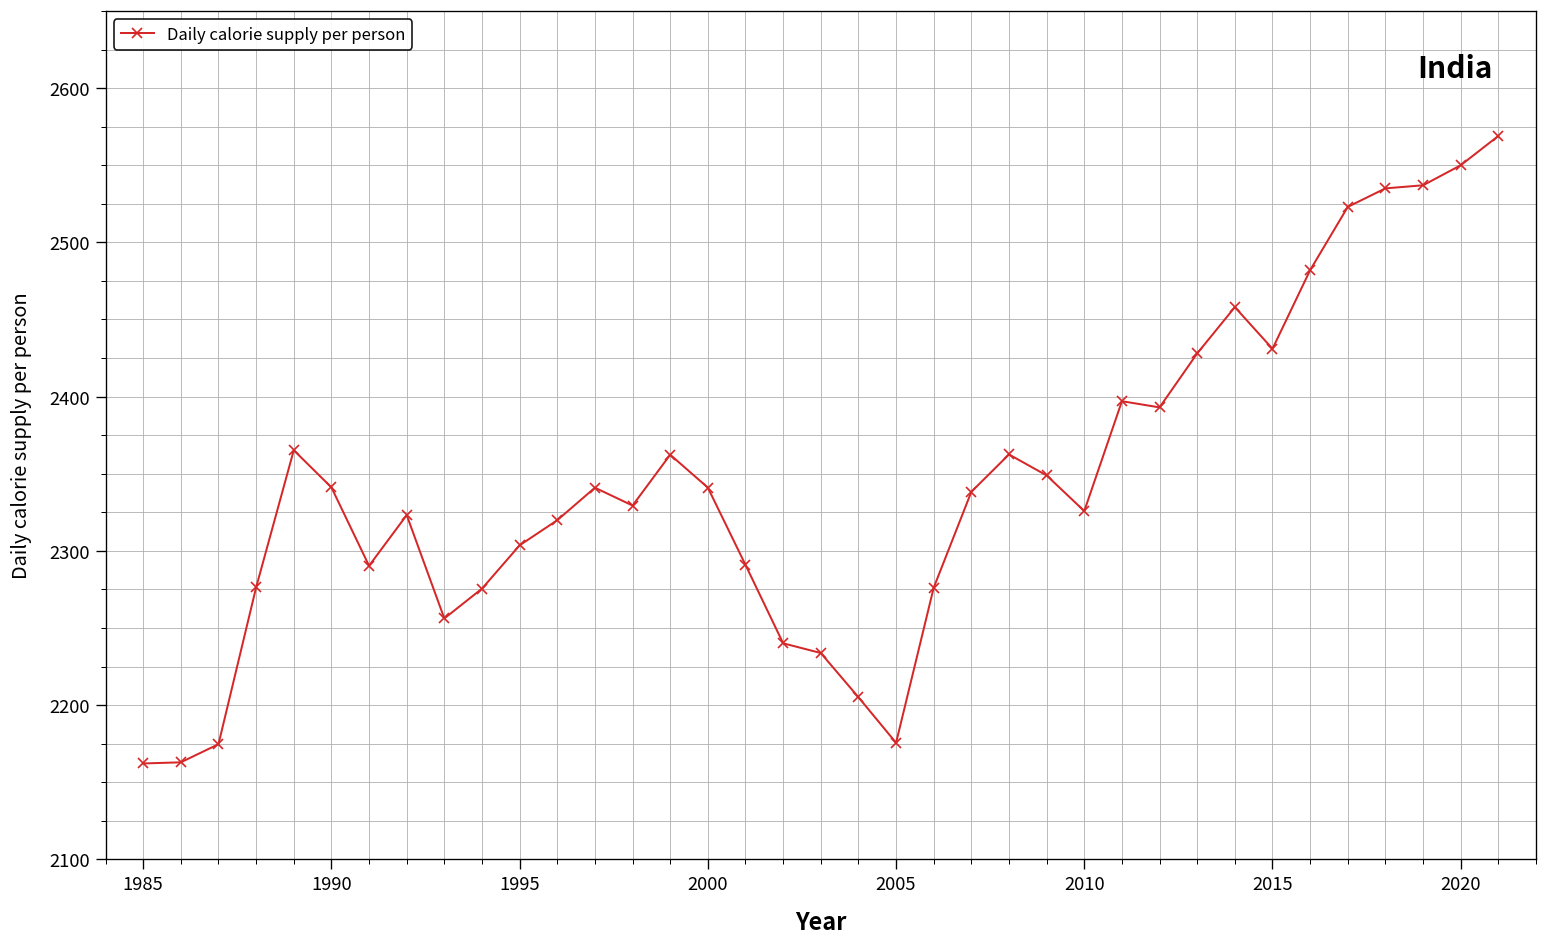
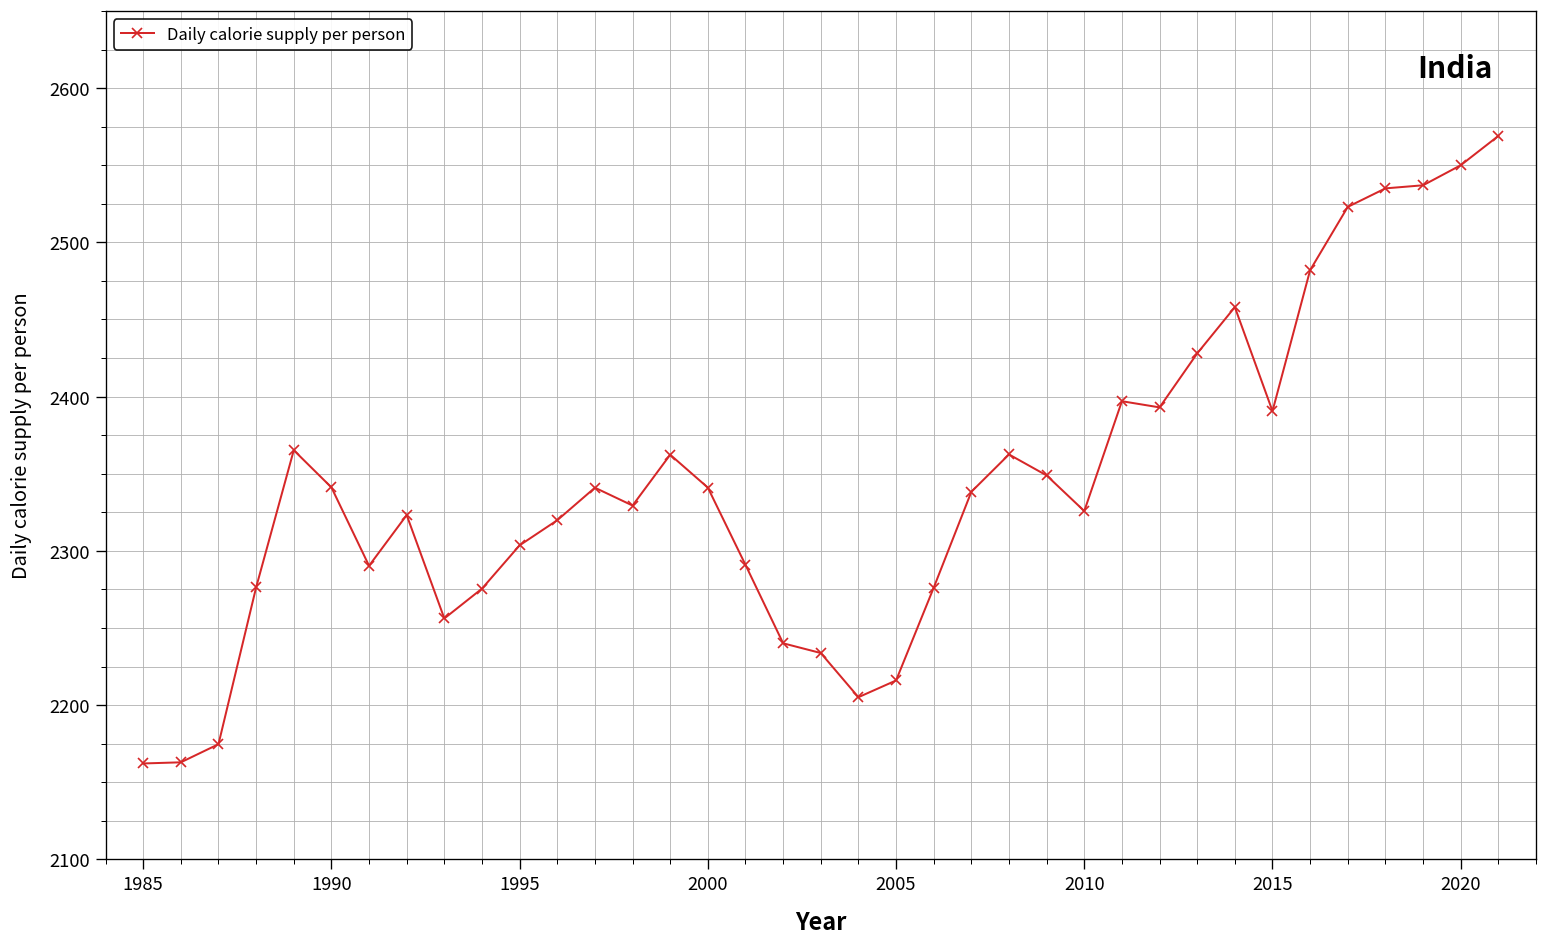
2005: 2176 -> 2216
2015: 2431 -> 2391
